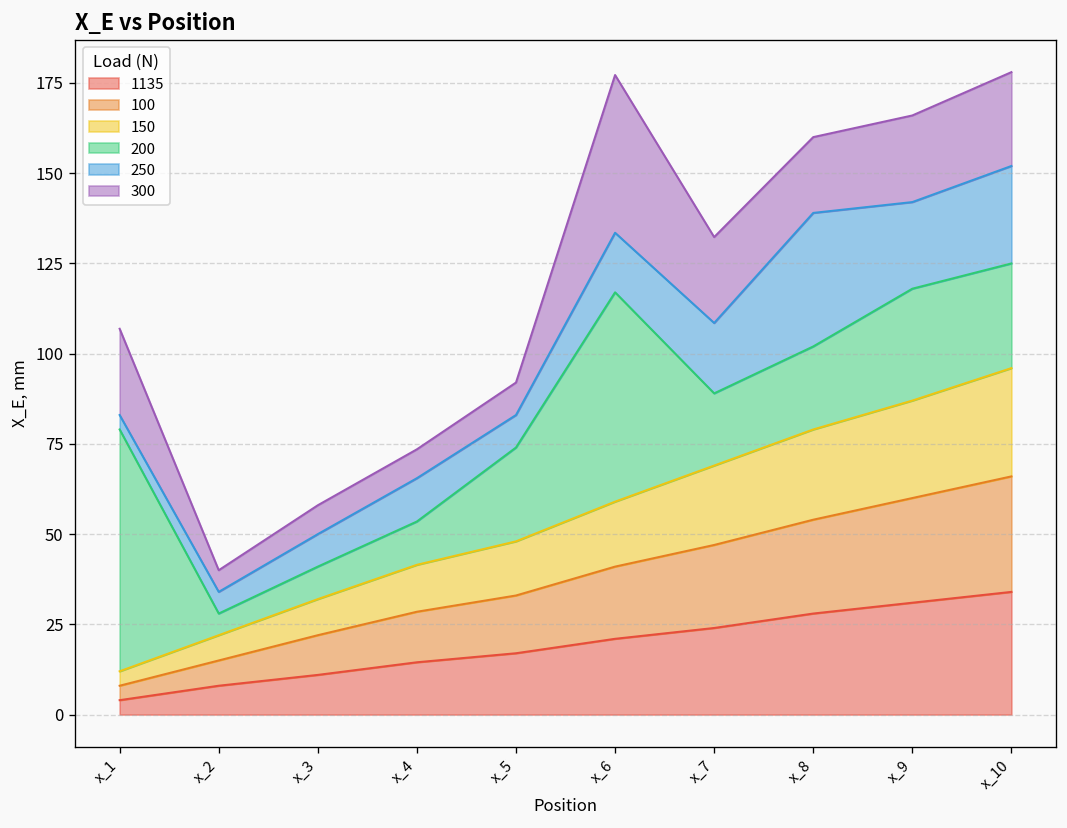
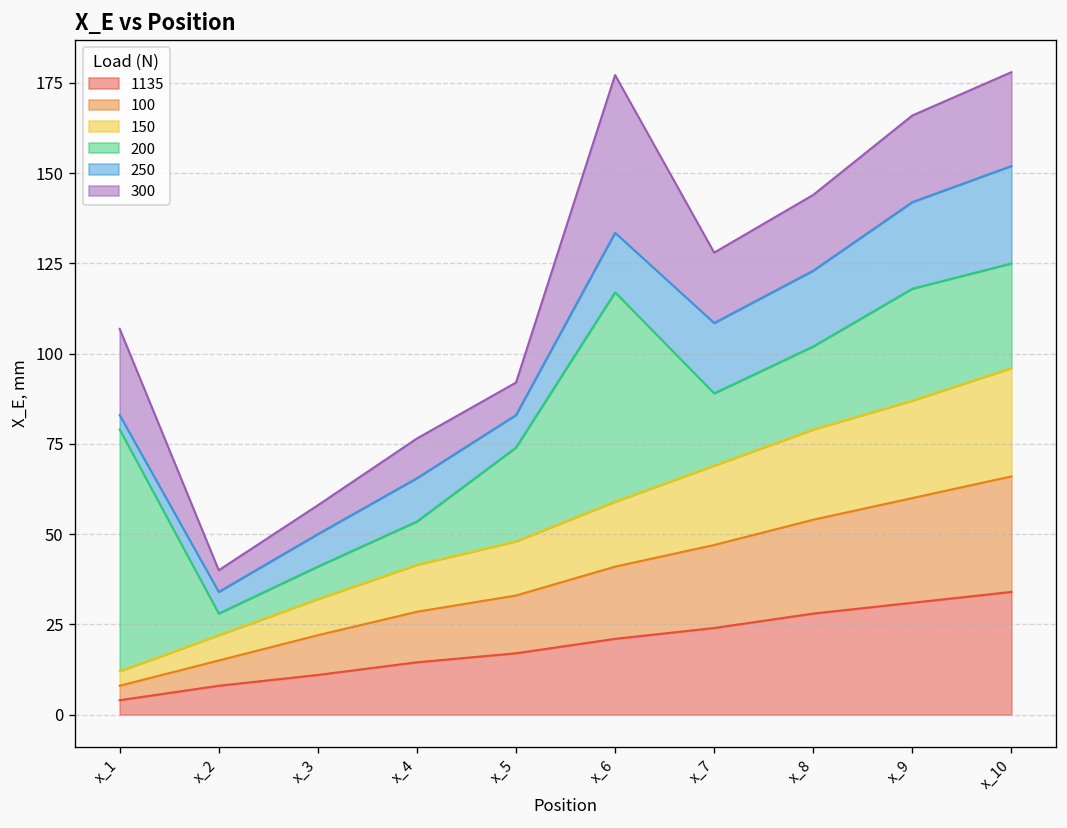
300, x_4: 8 -> 11
300, x_7: 24 -> 20
250, x_8: 37 -> 21
